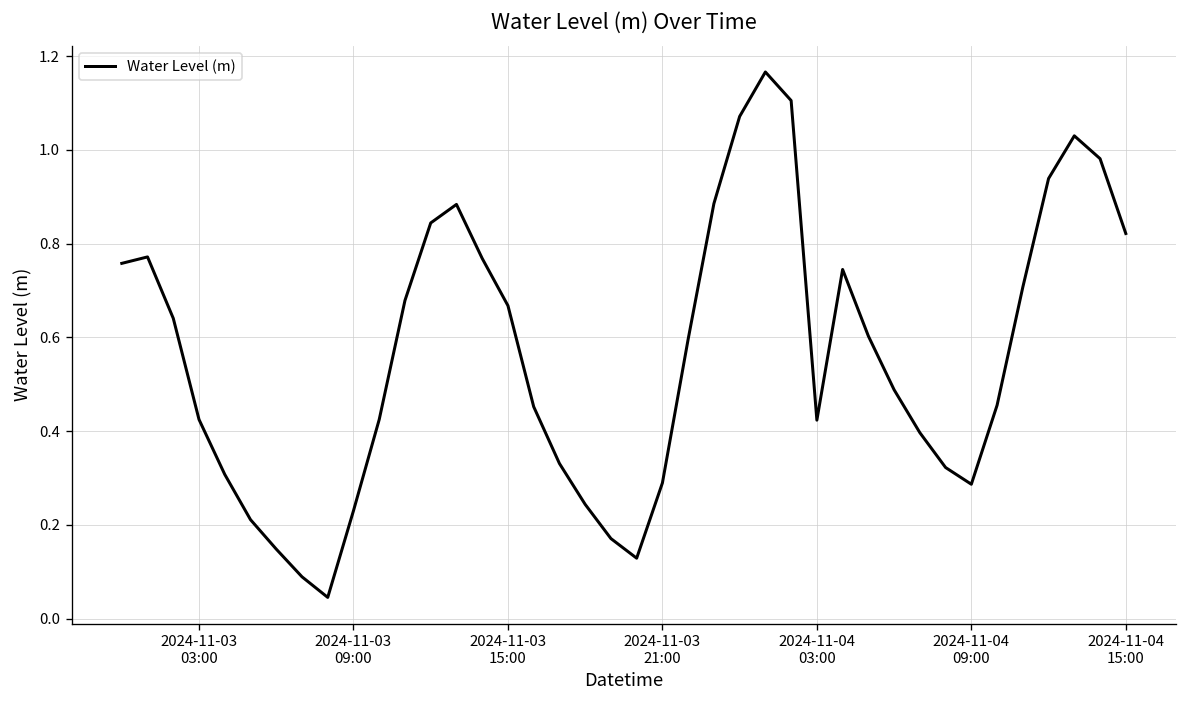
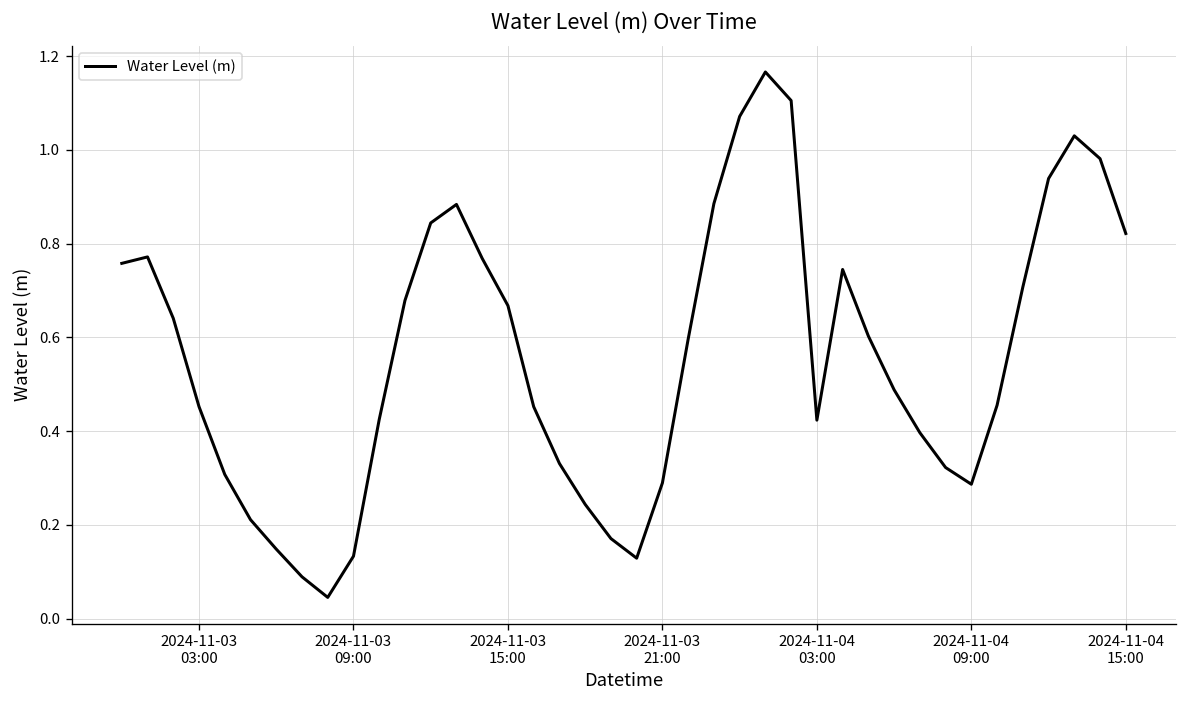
2024-11-03 03:00: 0.42 -> 0.45
2024-11-03 09:00: 0.23 -> 0.13
